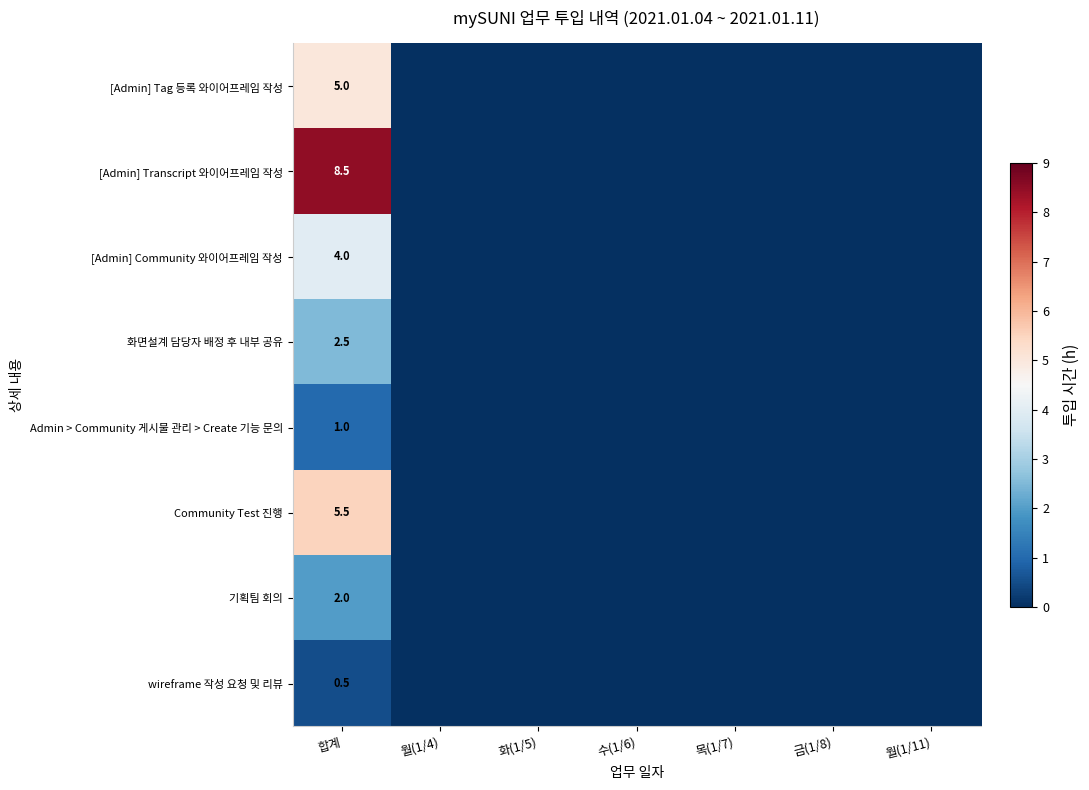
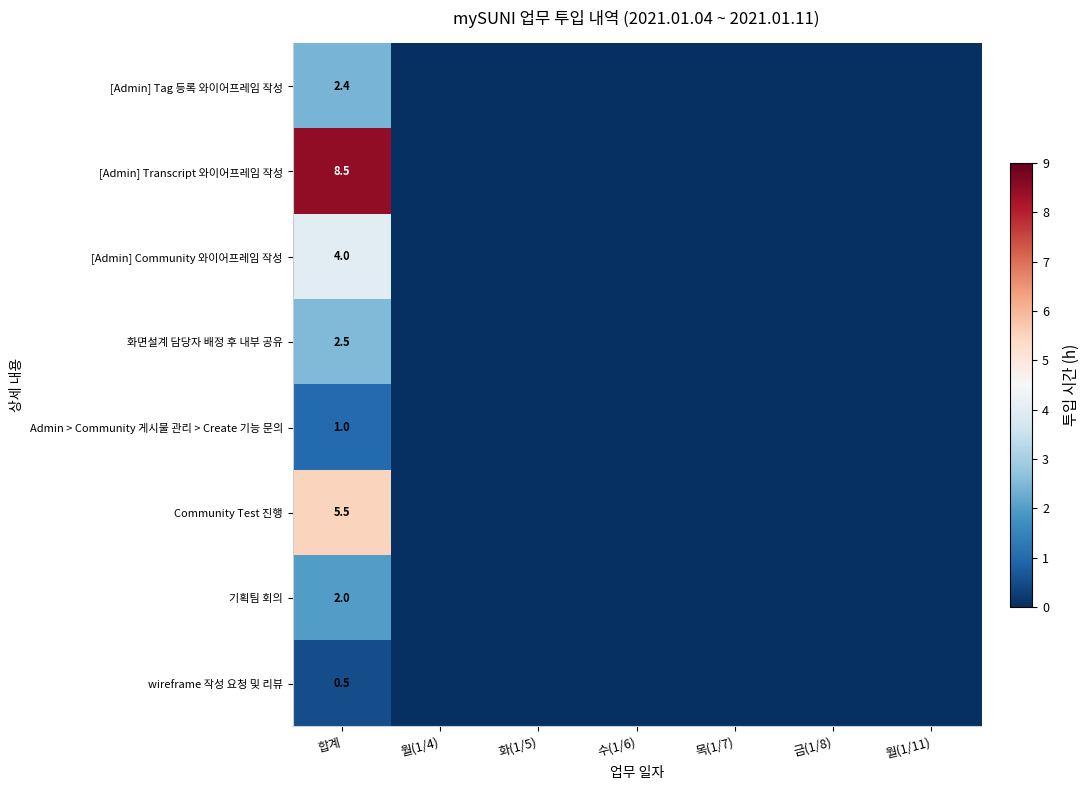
[Admin] Tag 등록 와이어프레임 작성, 합계: 5.0 -> 2.4
